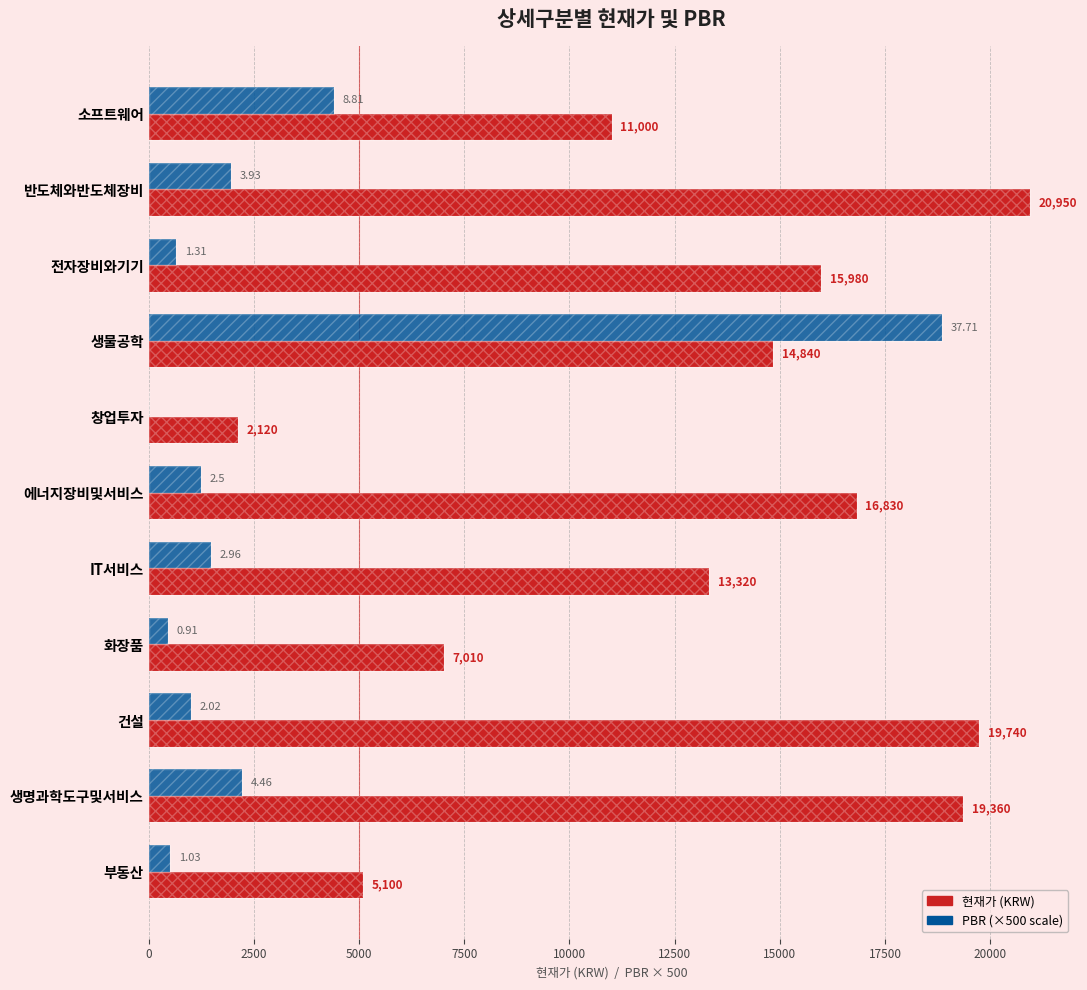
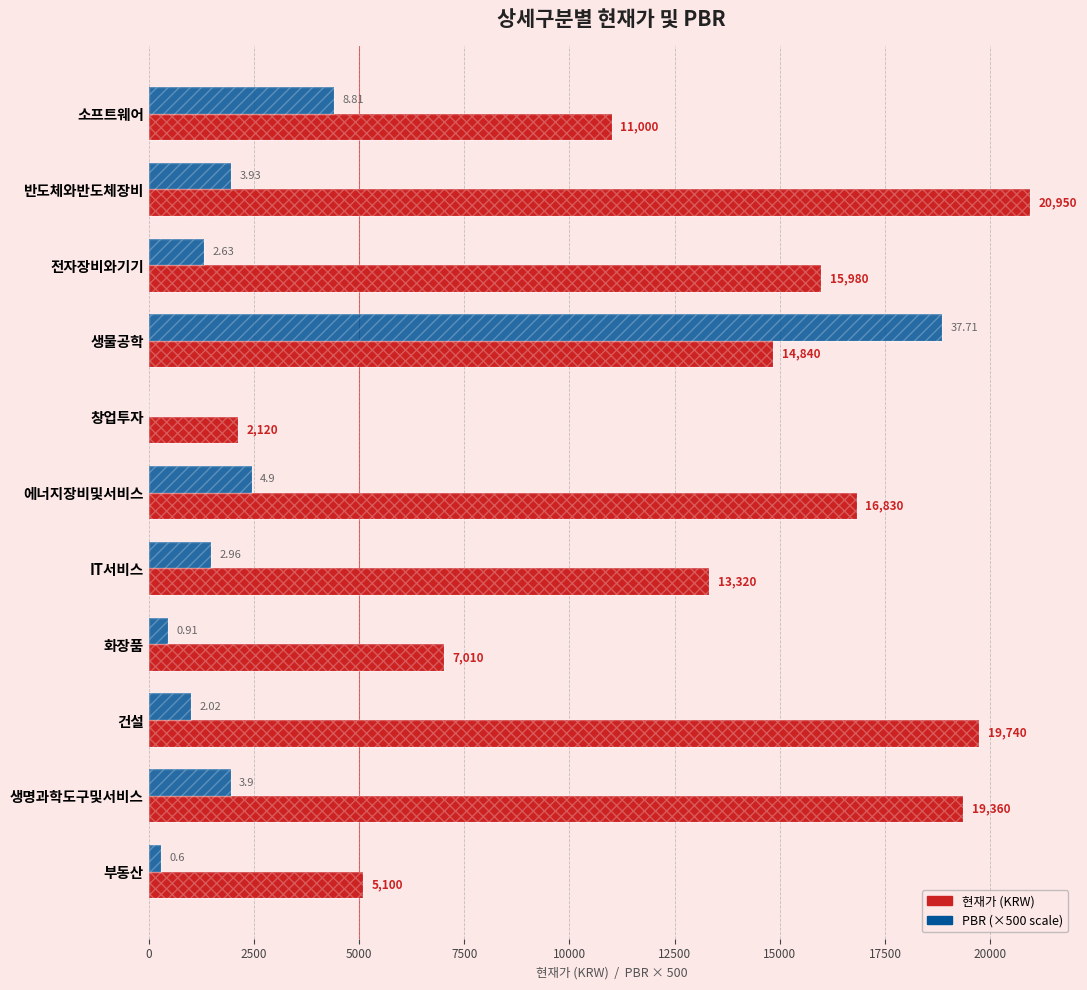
PBR (×500 scale), 전자장비와기기: 1.31 -> 2.63
PBR (×500 scale), 에너지장비및서비스: 2.5 -> 4.9
PBR (×500 scale), 생명과학도구및서비스: 4.46 -> 3.9
PBR (×500 scale), 부동산: 1.03 -> 0.6
